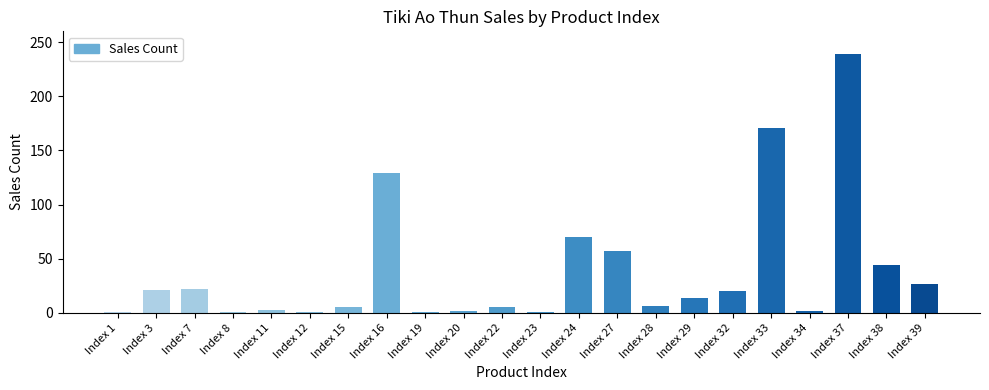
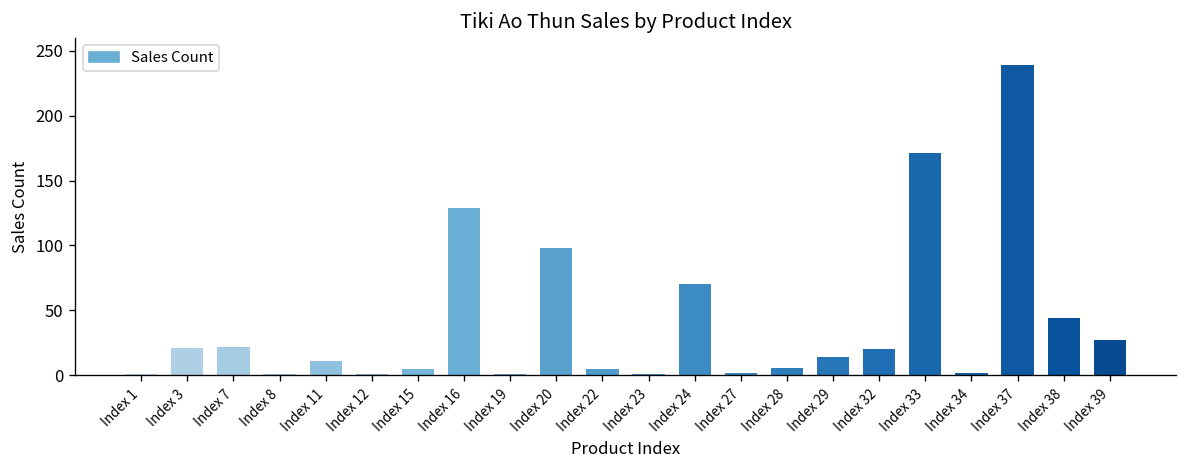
Index 11: 3 -> 11
Index 20: 2 -> 98
Index 27: 57 -> 2
